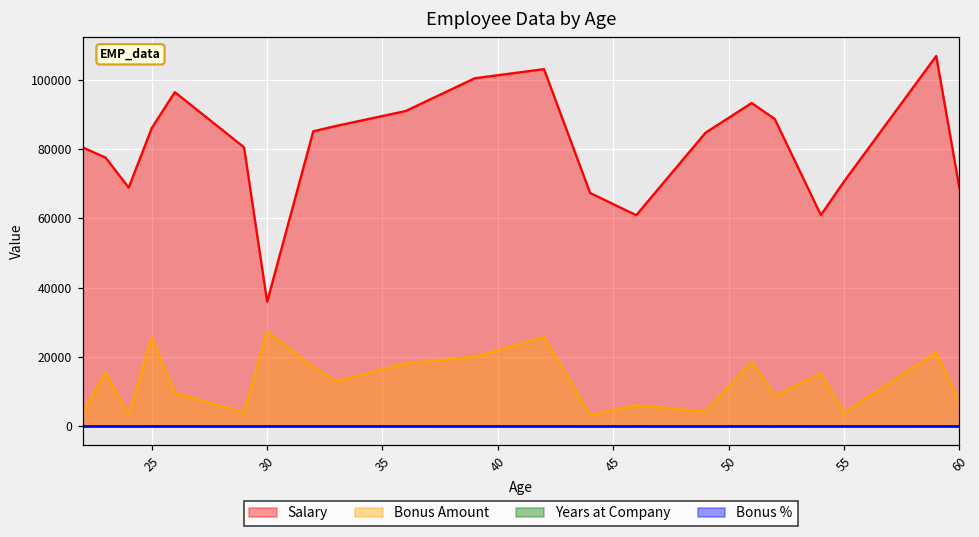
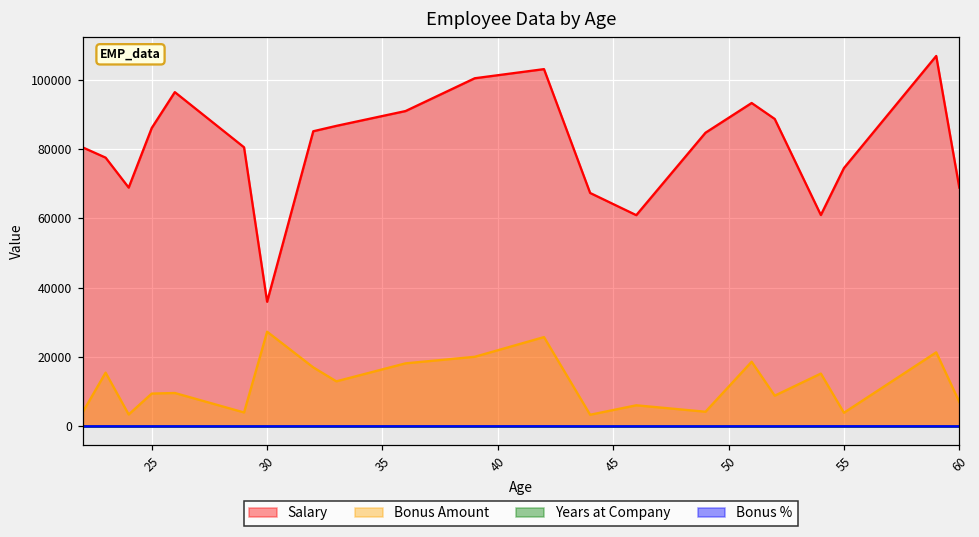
Bonus Amount, 25: 26000 -> 9000
Salary, 55: 71000 -> 74000
